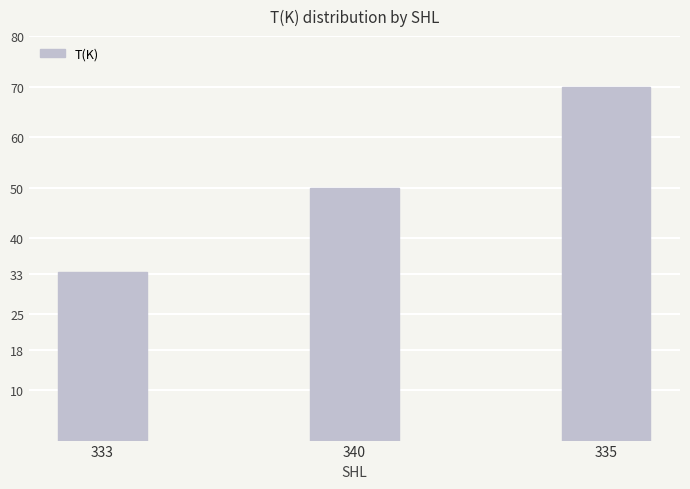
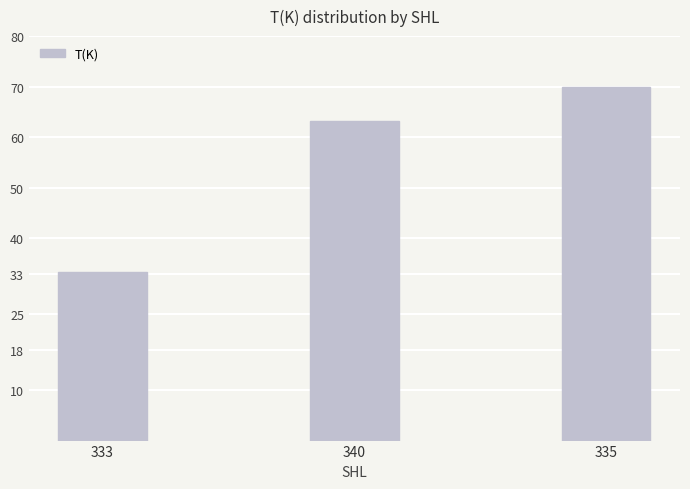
340: 50 -> 63
